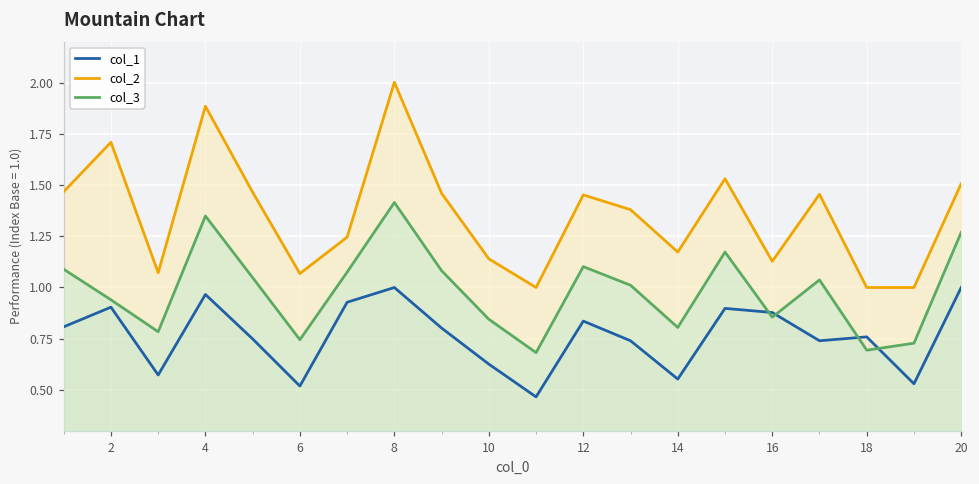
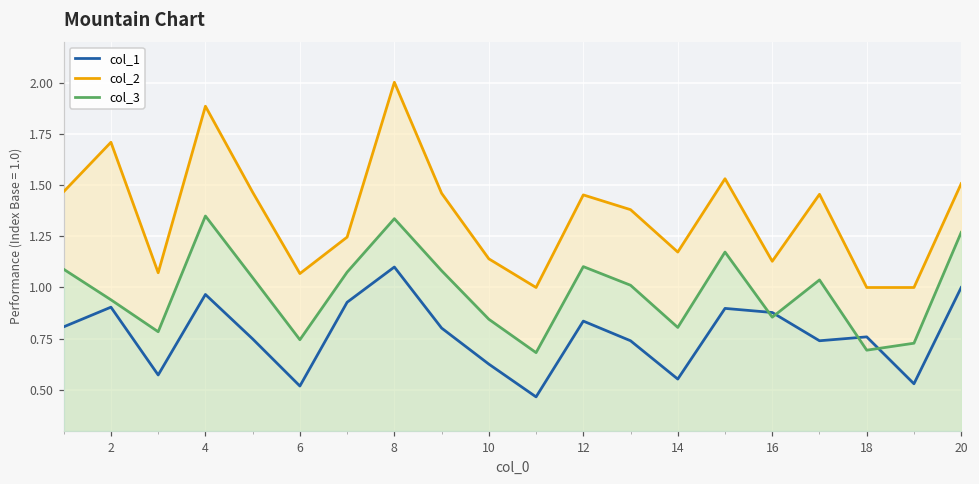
col_1, 8: 1.0 -> 1.1
col_3, 8: 1.42 -> 1.34
